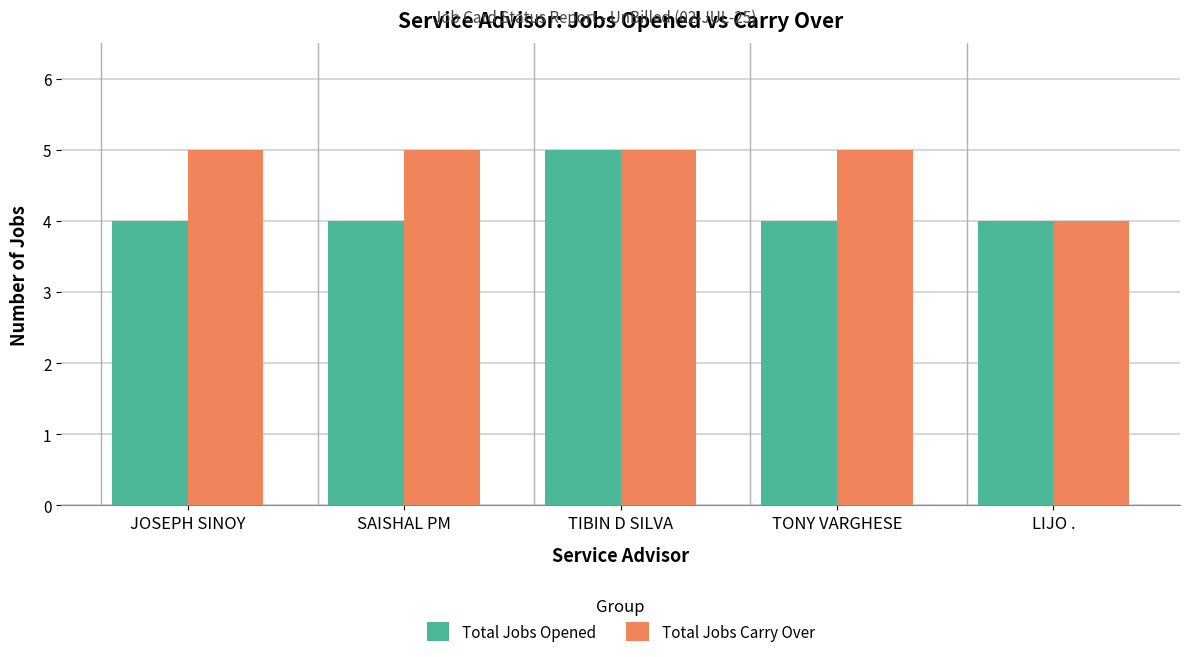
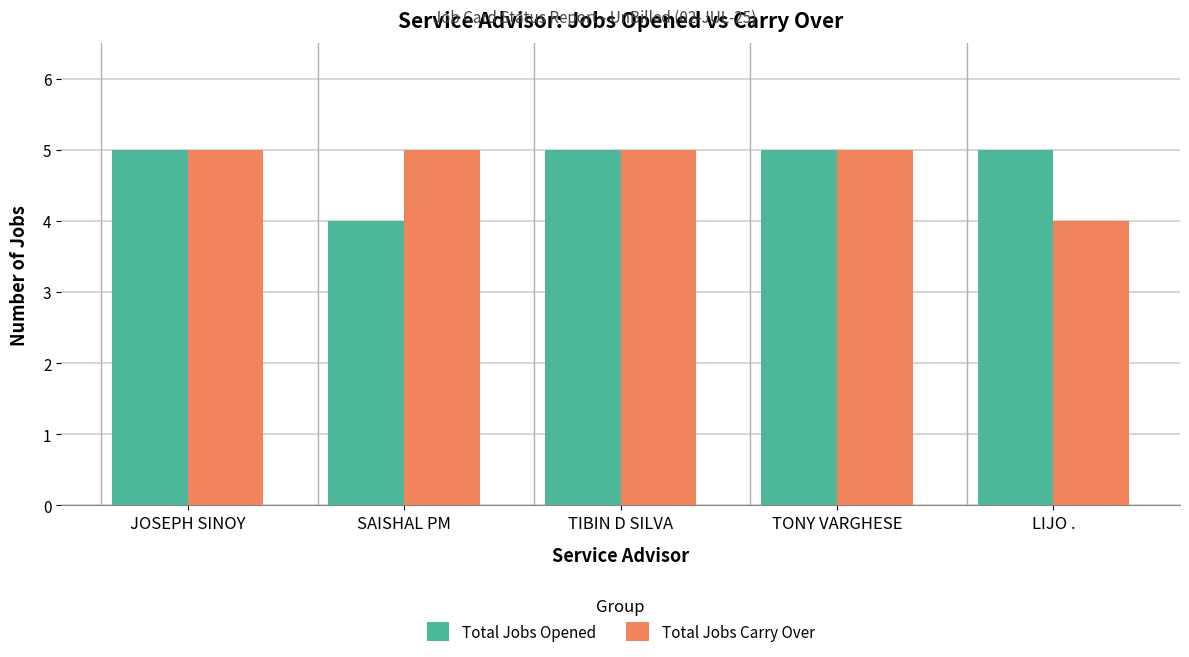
Total Jobs Opened, JOSEPH SINOY: 4 -> 5
Total Jobs Opened, TONY VARGHESE: 4 -> 5
Total Jobs Opened, LIJO .: 4 -> 5
